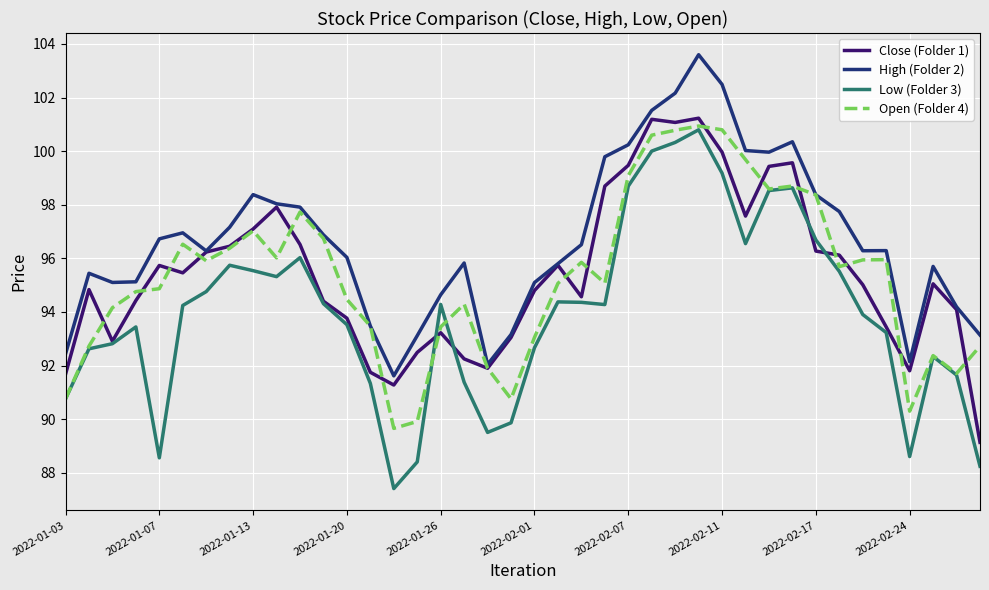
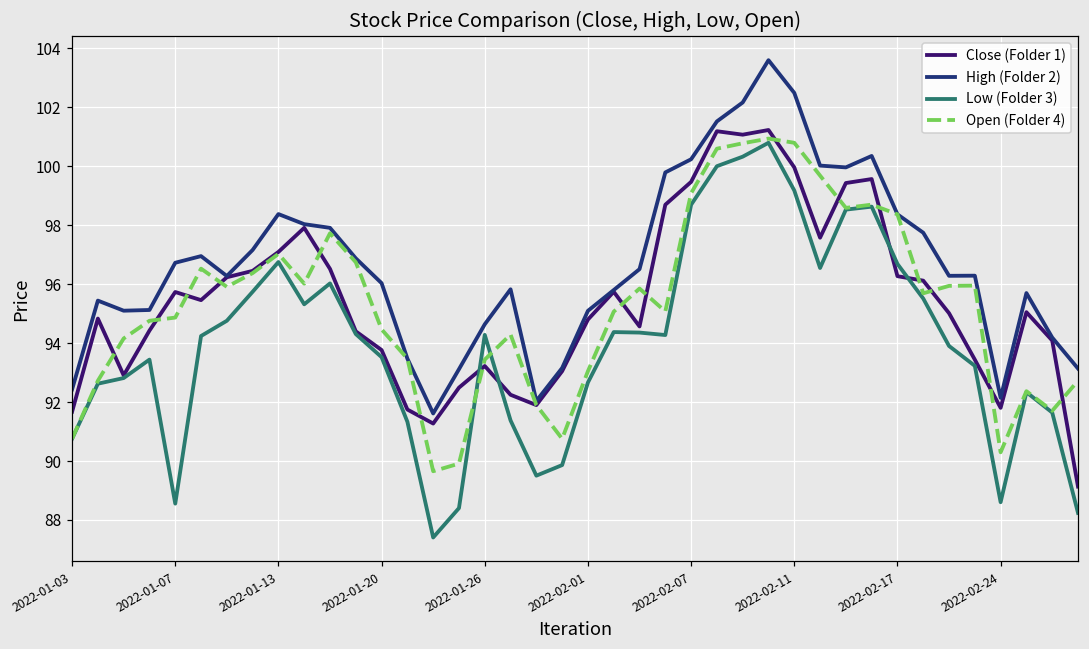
Low (Folder 3), 2022-01-13: 95.5 -> 96.8
